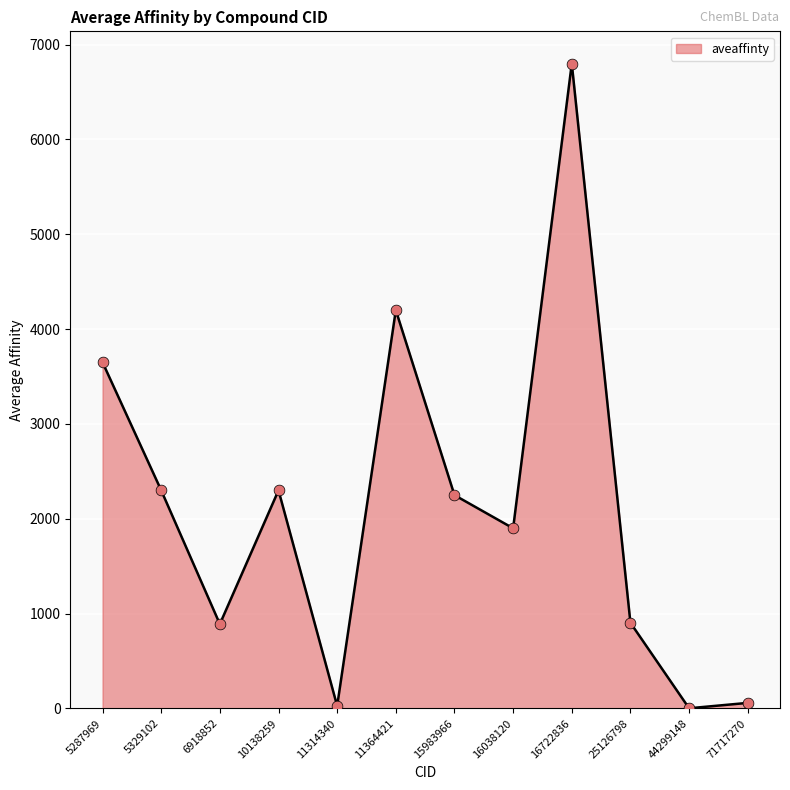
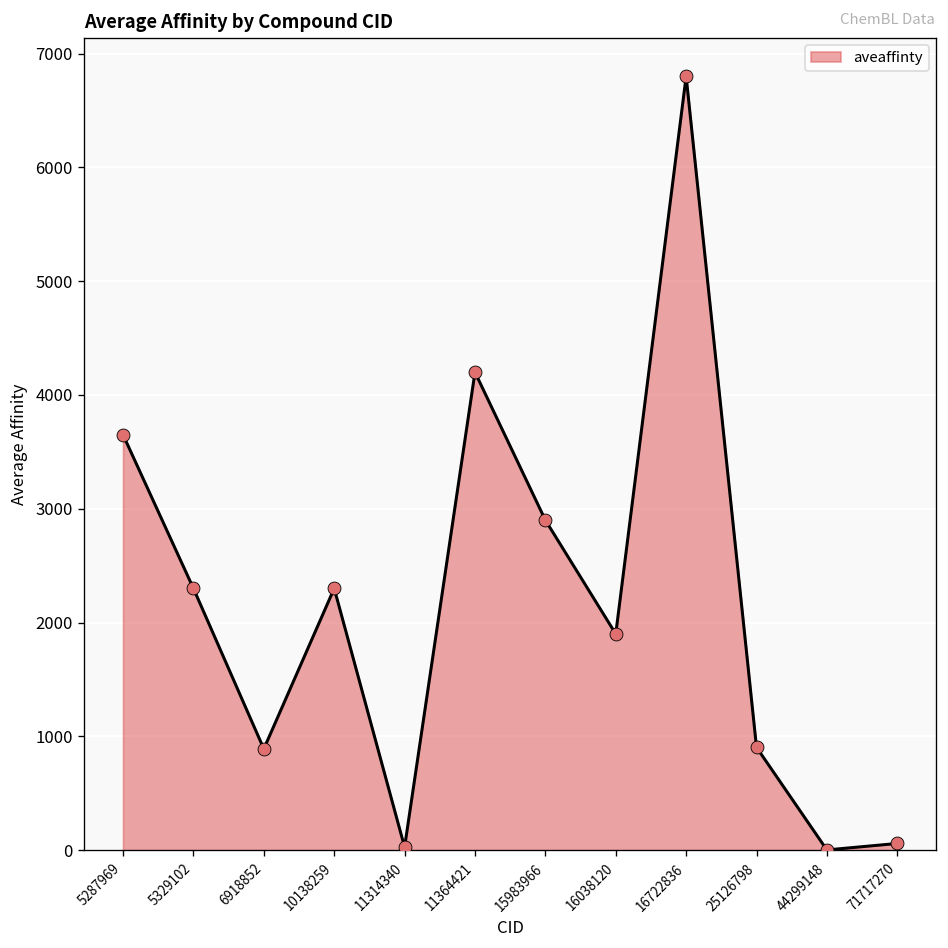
15983966: 2200 -> 2900
